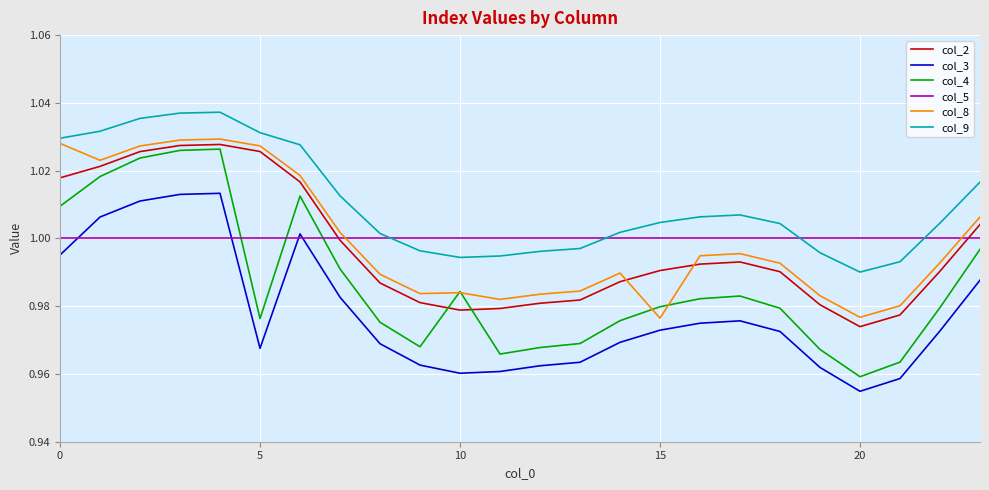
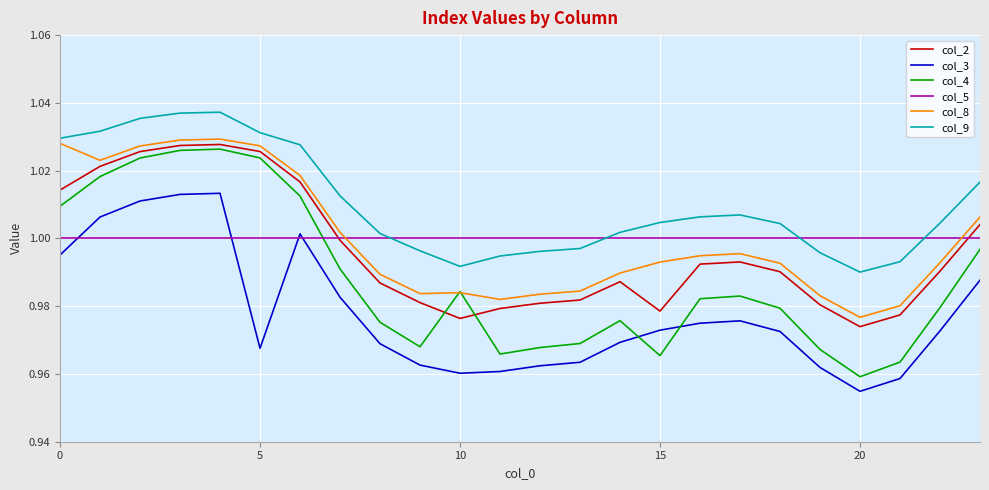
col_2, 0: 1.018 -> 1.014
col_4, 5: 0.976 -> 1.024
col_2, 10: 0.979 -> 0.976
col_9, 10: 0.994 -> 0.992
col_2, 15: 0.991 -> 0.979
col_4, 15: 0.980 -> 0.965
col_8, 15: 0.976 -> 0.993
